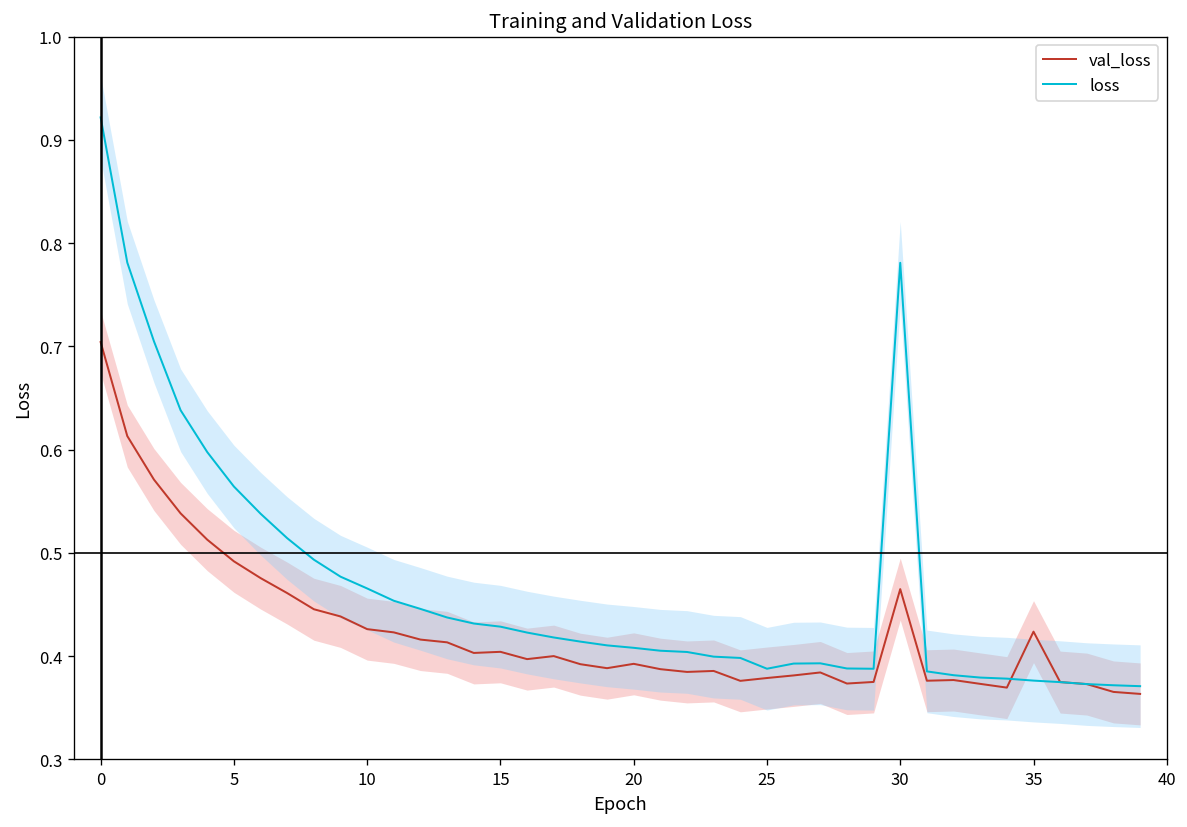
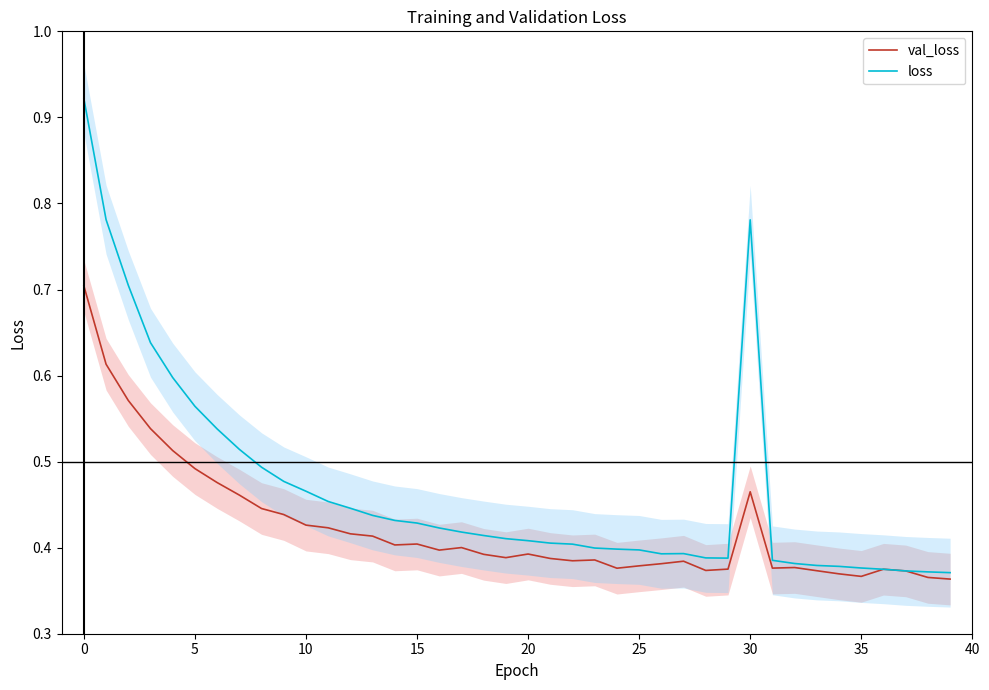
loss, 25: 0.39 -> 0.40
val_loss, 35: 0.42 -> 0.37
